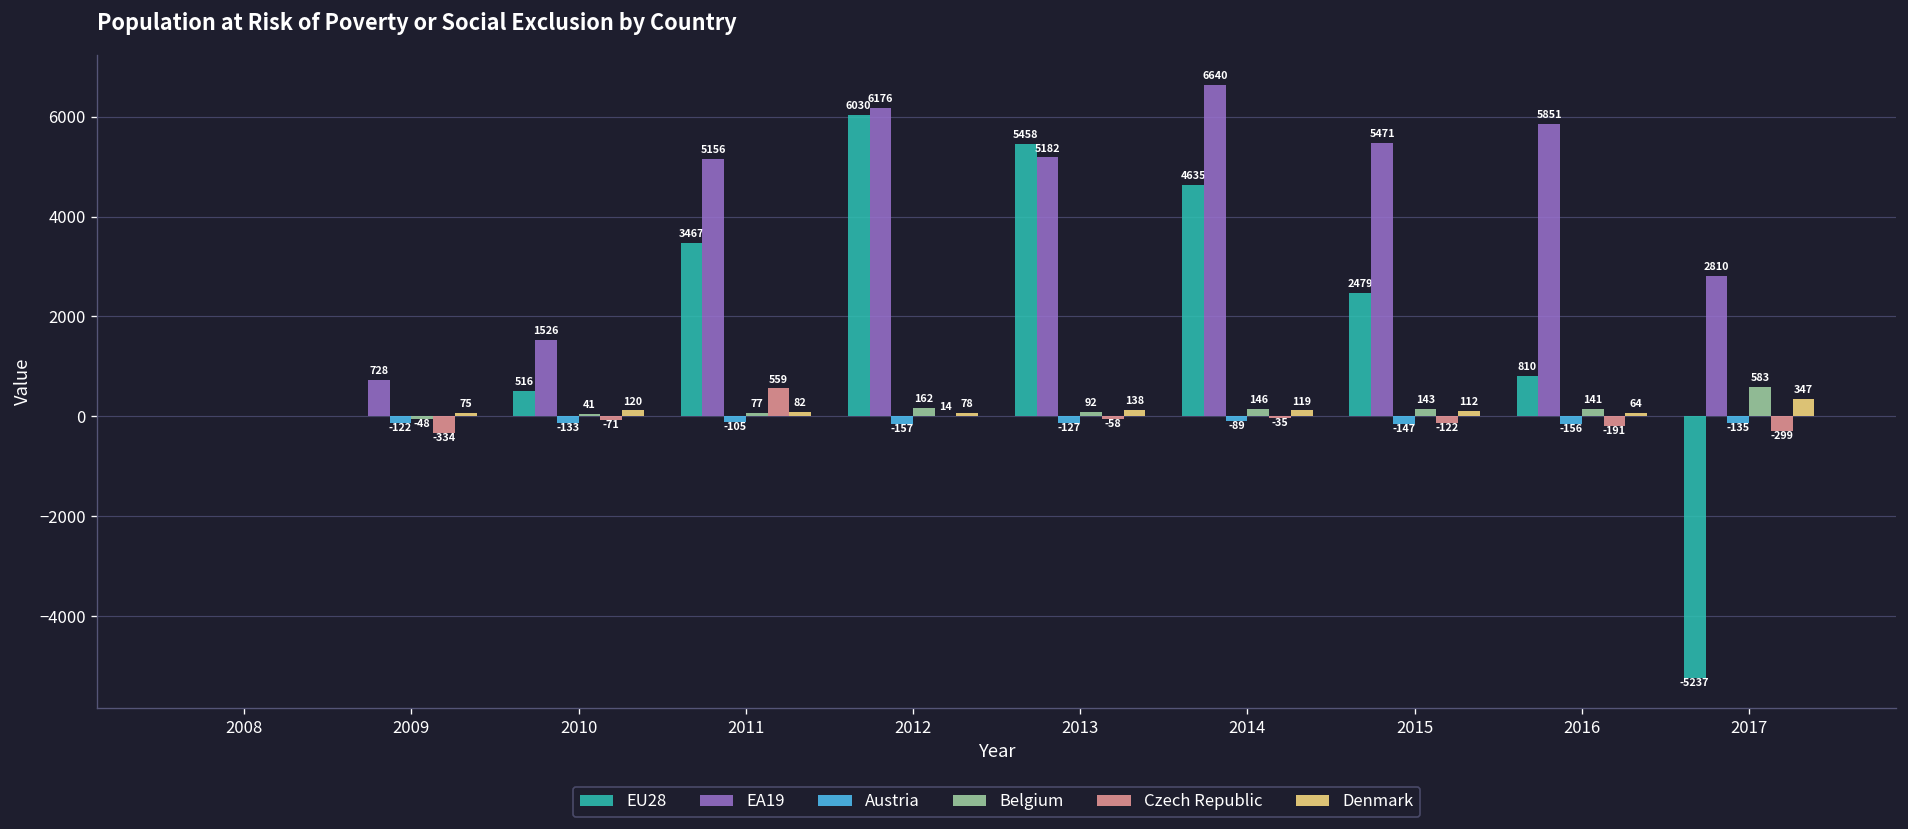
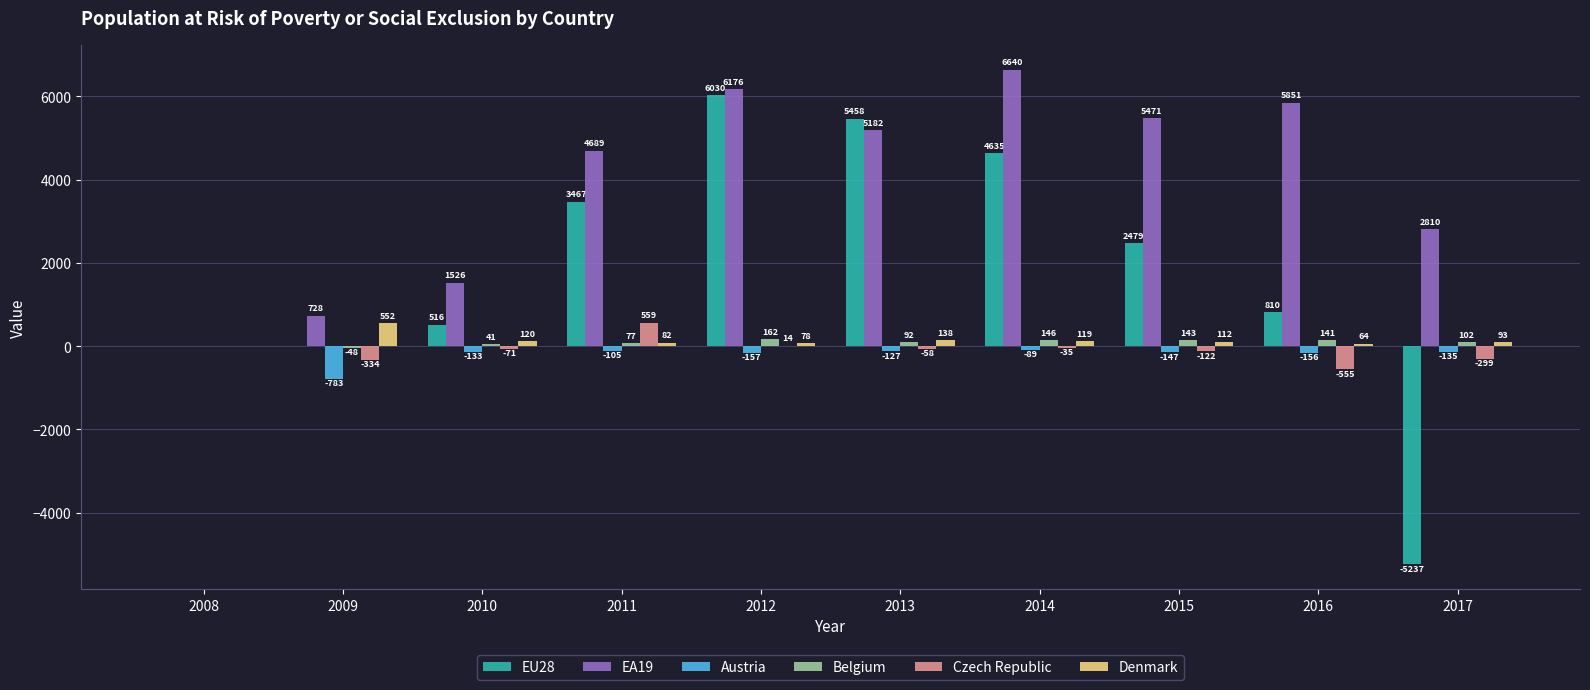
Austria, 2009: -122 -> -783
Denmark, 2009: 75 -> 552
EA19, 2011: 5156 -> 4689
Czech Republic, 2016: -191 -> -555
Belgium, 2017: 583 -> 102
Denmark, 2017: 347 -> 93
